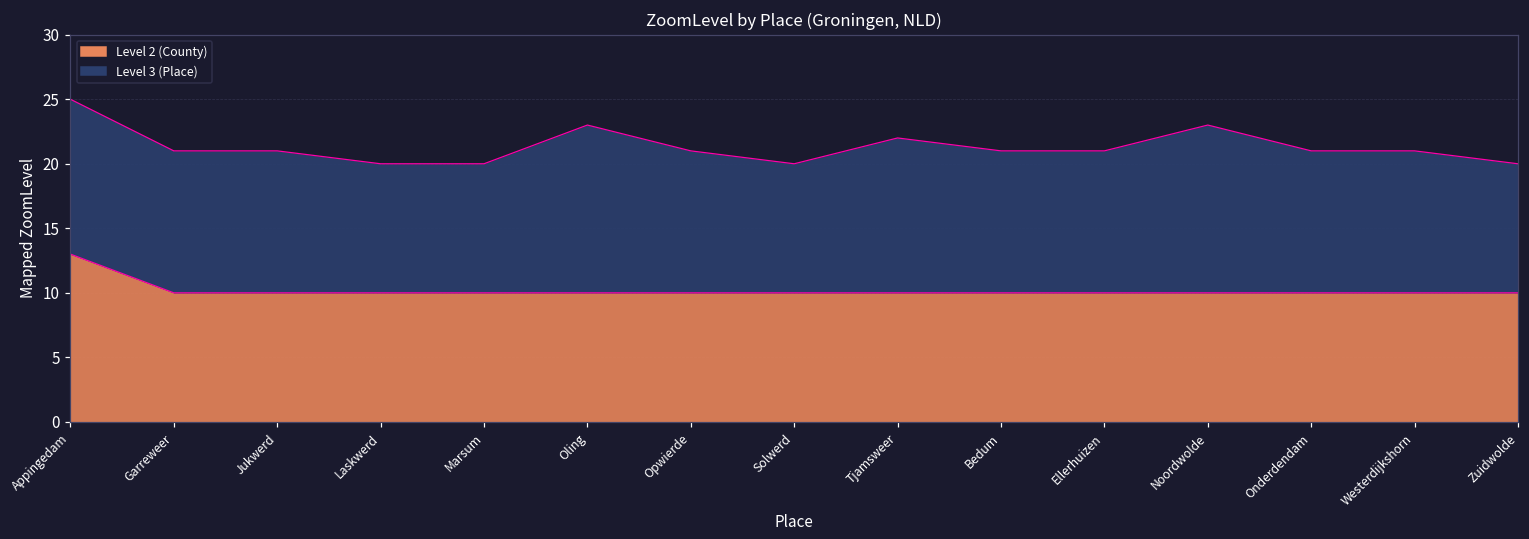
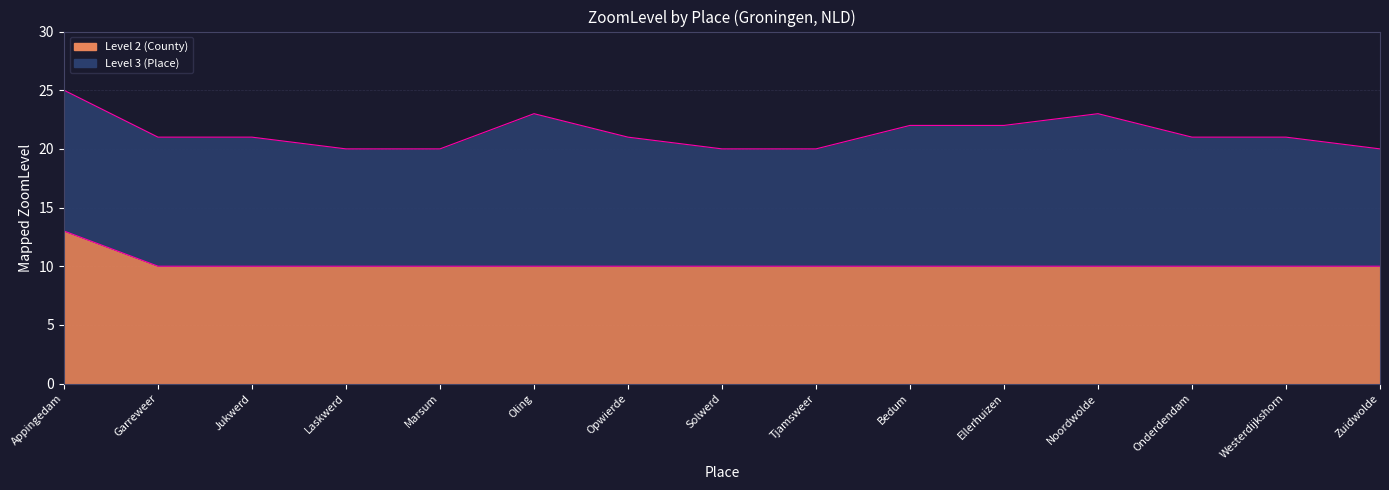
Level 3 (Place), Tjamsweer: 12 -> 10
Level 3 (Place), Bedum: 11 -> 12
Level 3 (Place), Ellerhuizen: 11 -> 12
